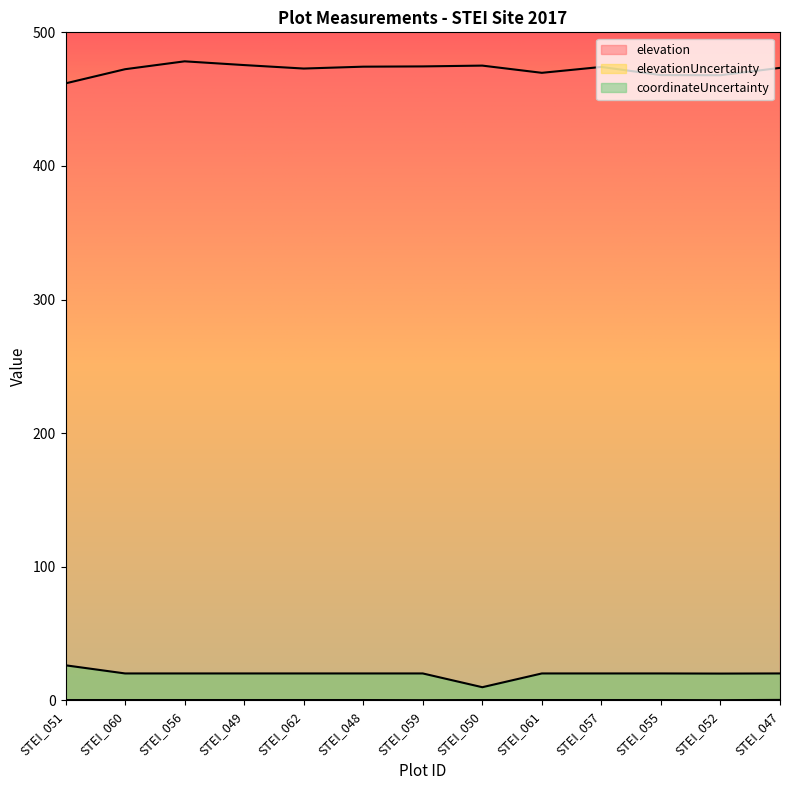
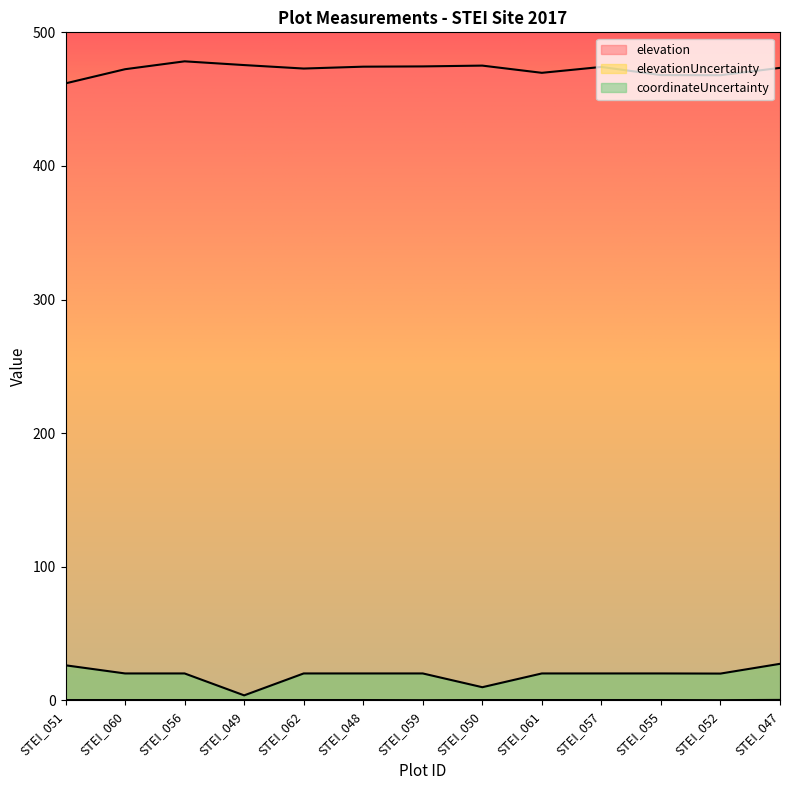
coordinateUncertainty, STEI_049: 20 -> 4
coordinateUncertainty, STEI_047: 20 -> 27
